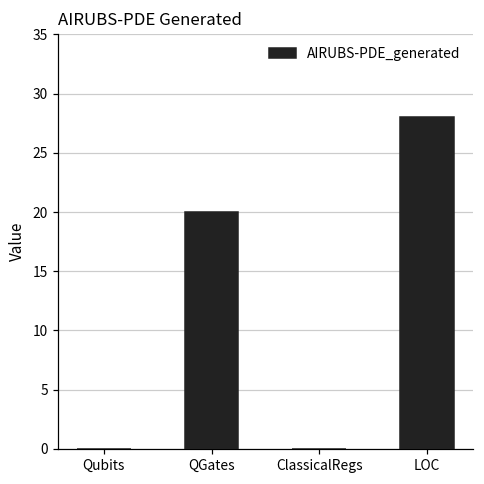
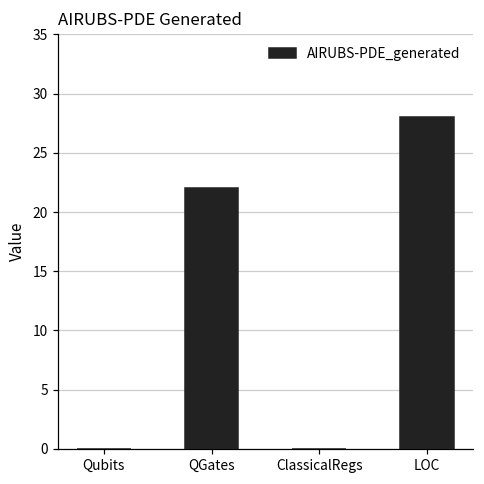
QGates: 20 -> 22
